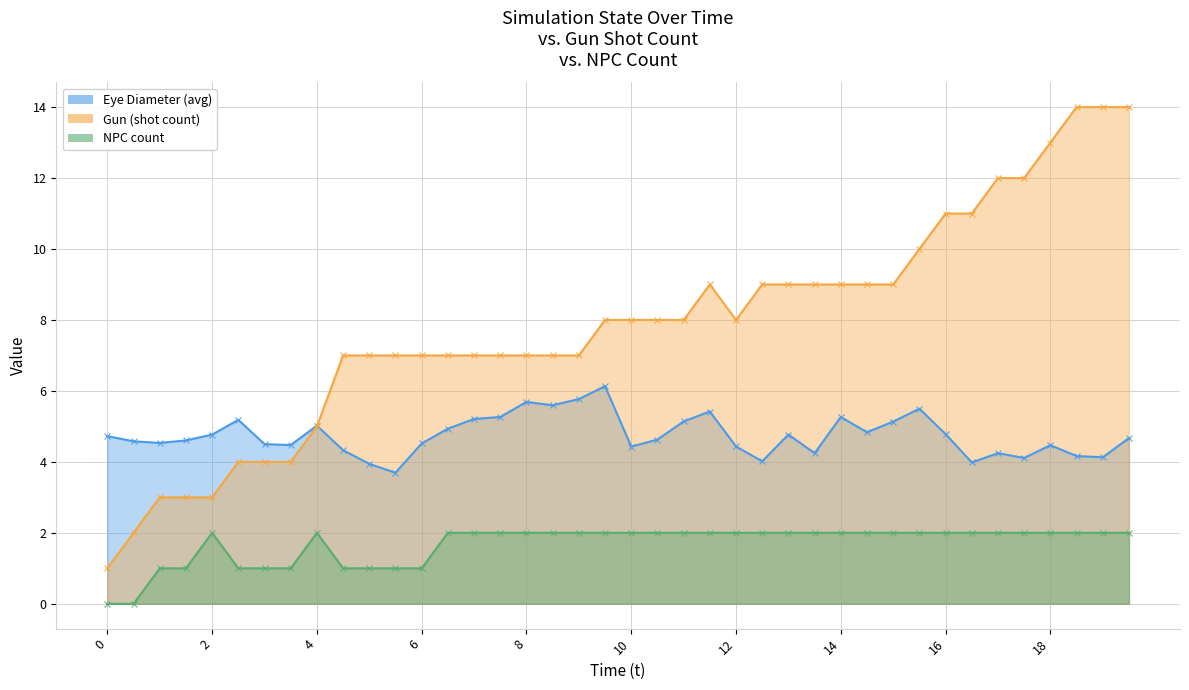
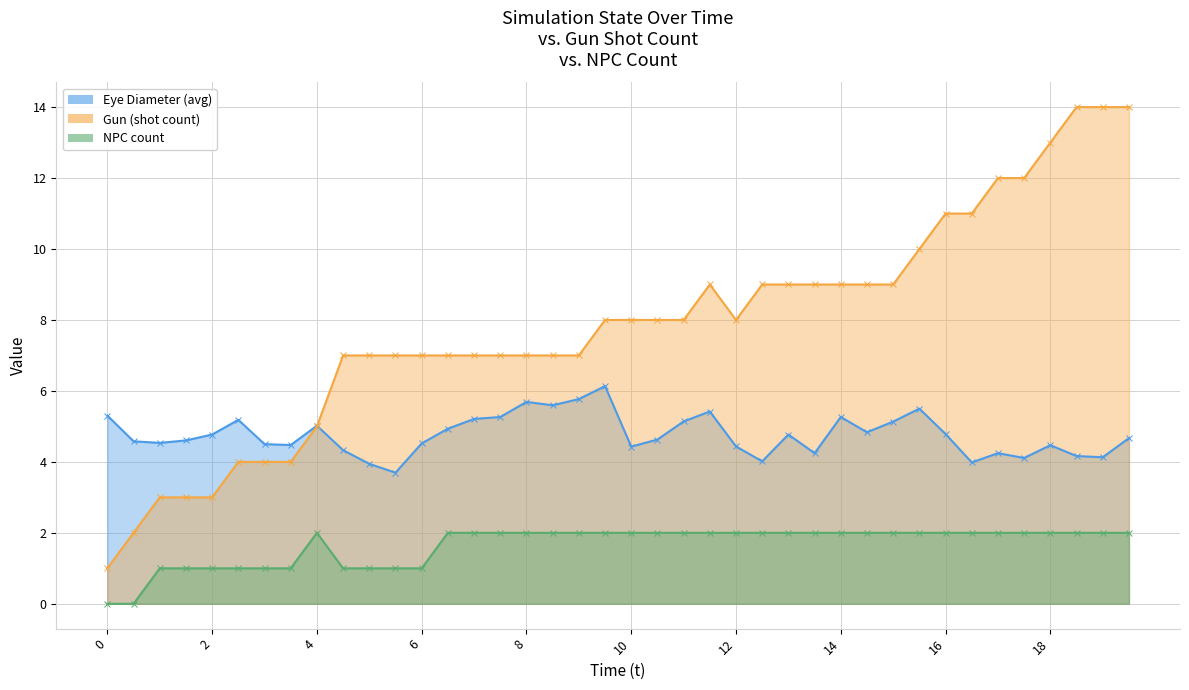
Eye Diameter (avg), 0: 4.7 -> 5.3
NPC count, 2: 2 -> 1
